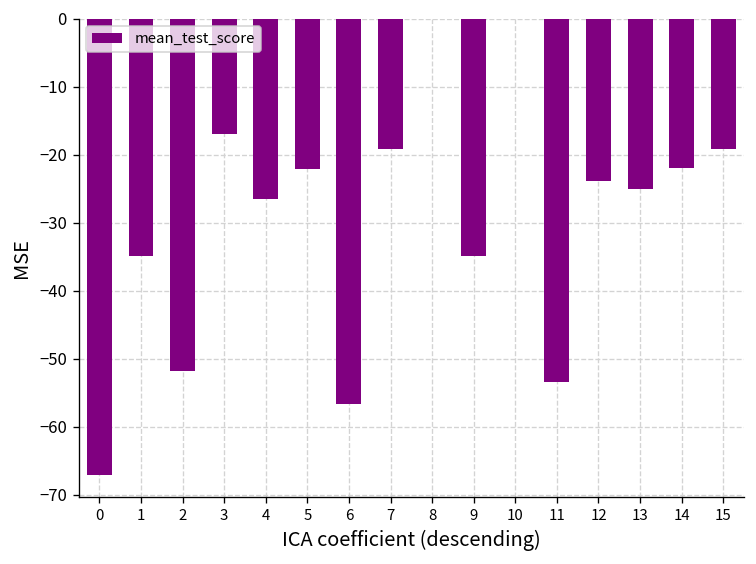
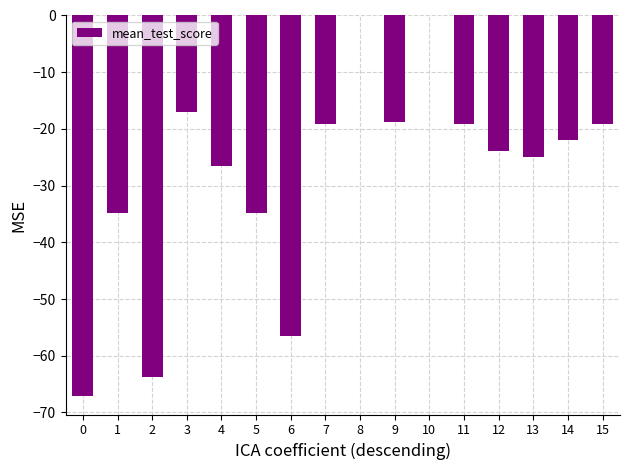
2: -52 -> -64
5: -22 -> -35
9: -35 -> -19
11: -53 -> -19
